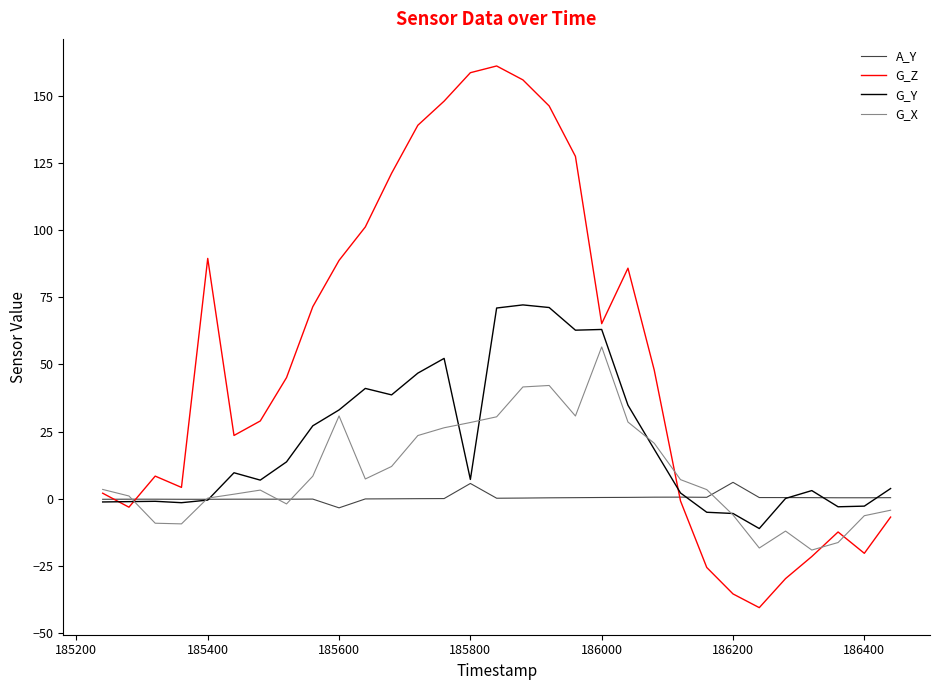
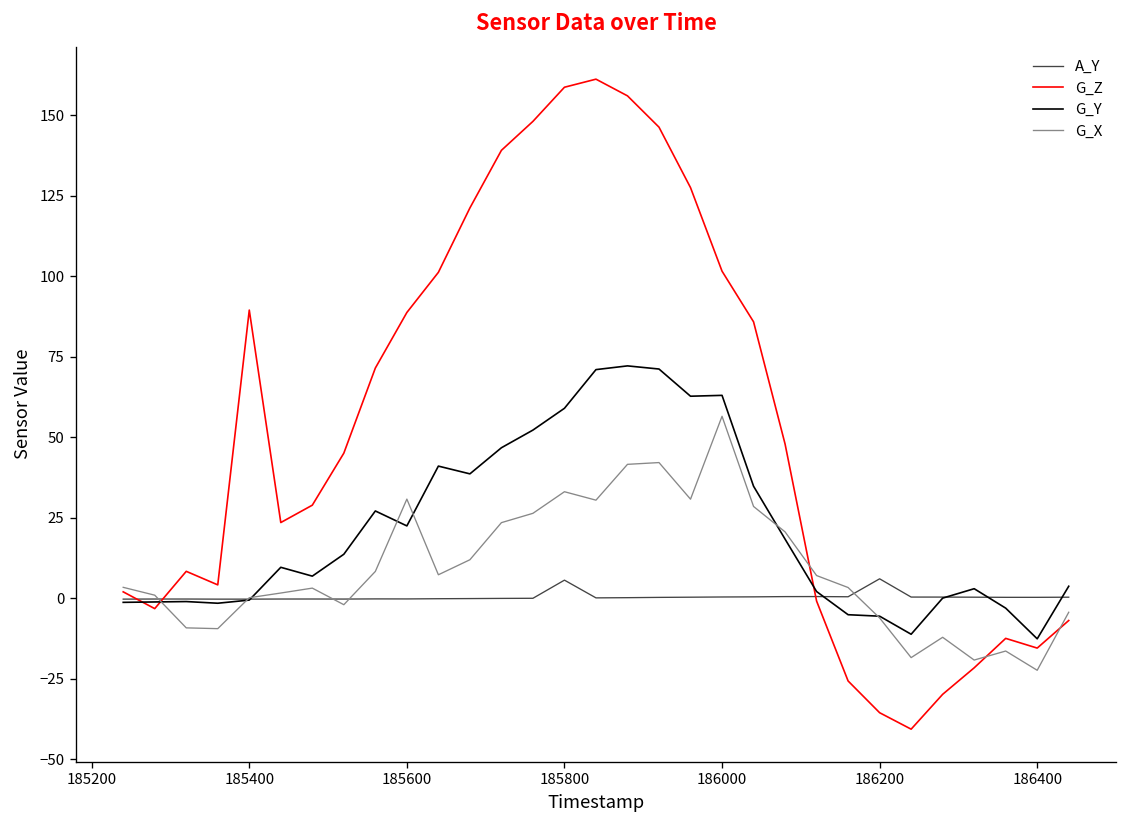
A_Y, 185600: -3 -> 0
G_Y, 185600: 33 -> 22
G_Y, 185800: 7 -> 59
G_X, 185800: 28 -> 33
G_Z, 186000: 65 -> 102
G_Z, 186400: -20 -> -15
G_Y, 186400: -3 -> -13
G_X, 186400: -6 -> -22
